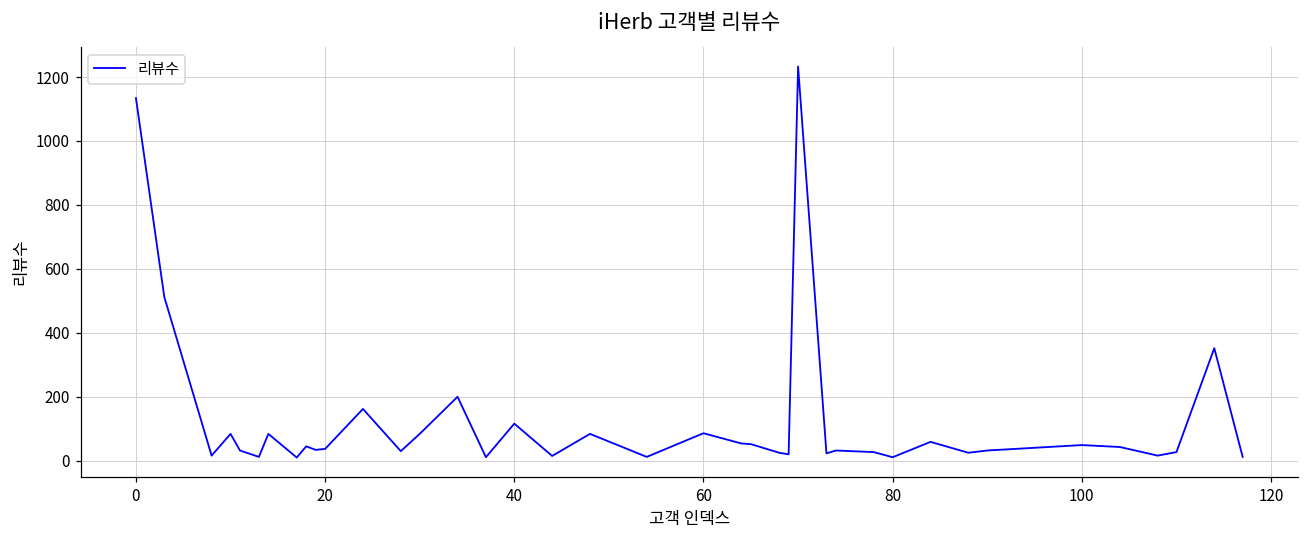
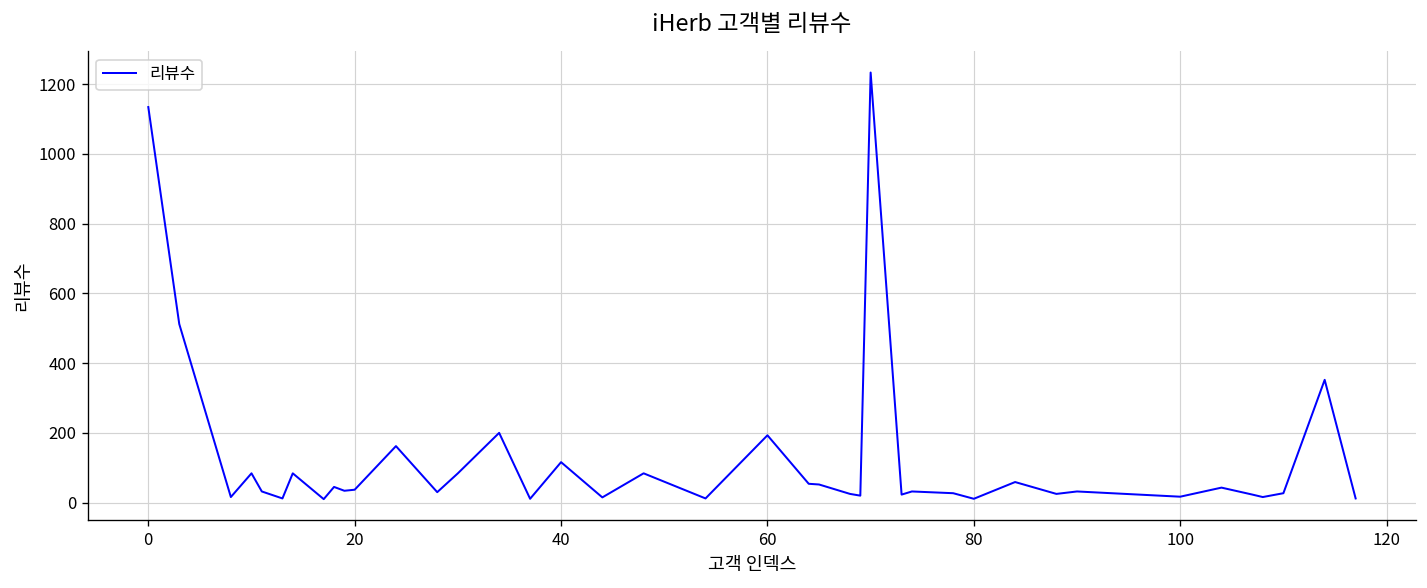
60: 90 -> 190
100: 50 -> 20
